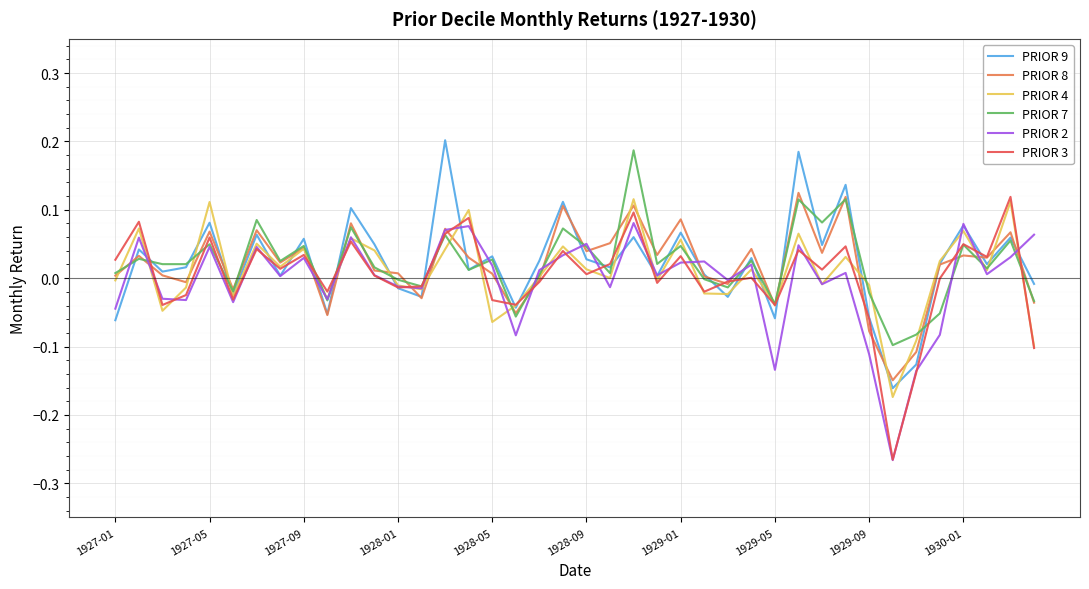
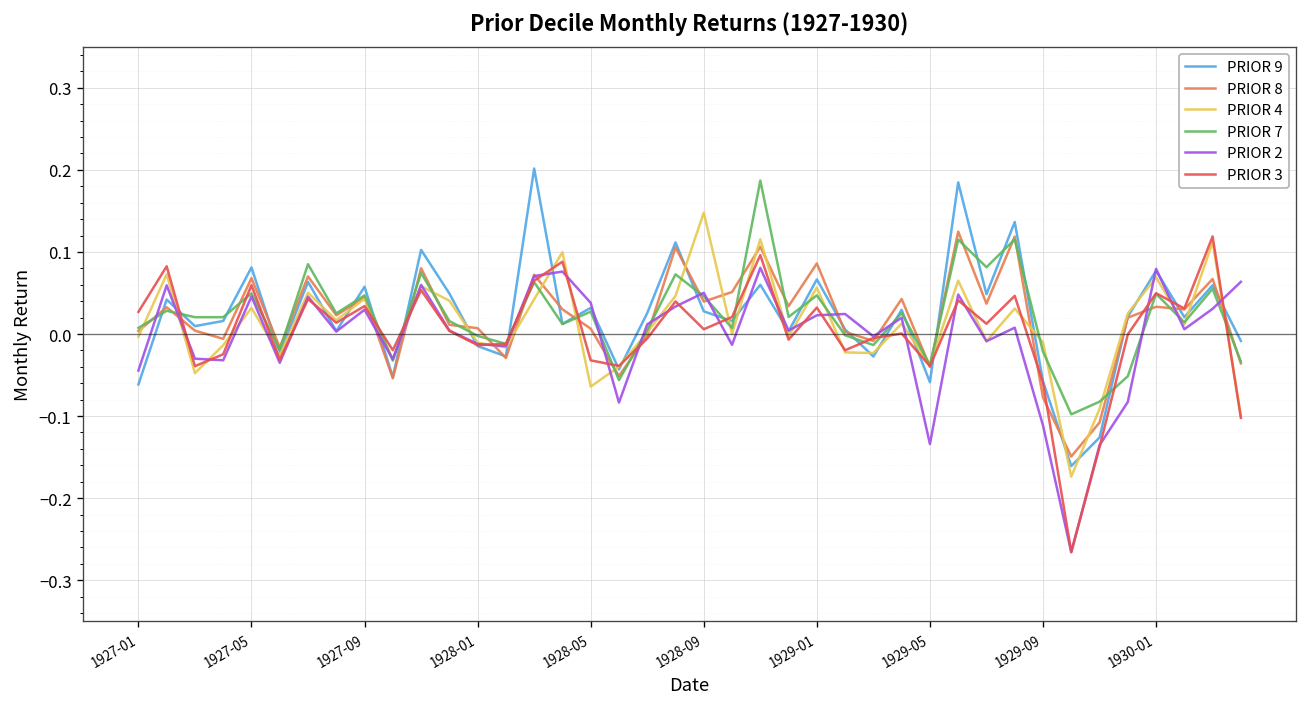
PRIOR 4, 1927-05: 0.11 -> 0.03
PRIOR 2, 1928-05: 0.02 -> 0.04
PRIOR 4, 1928-09: 0.01 -> 0.15
